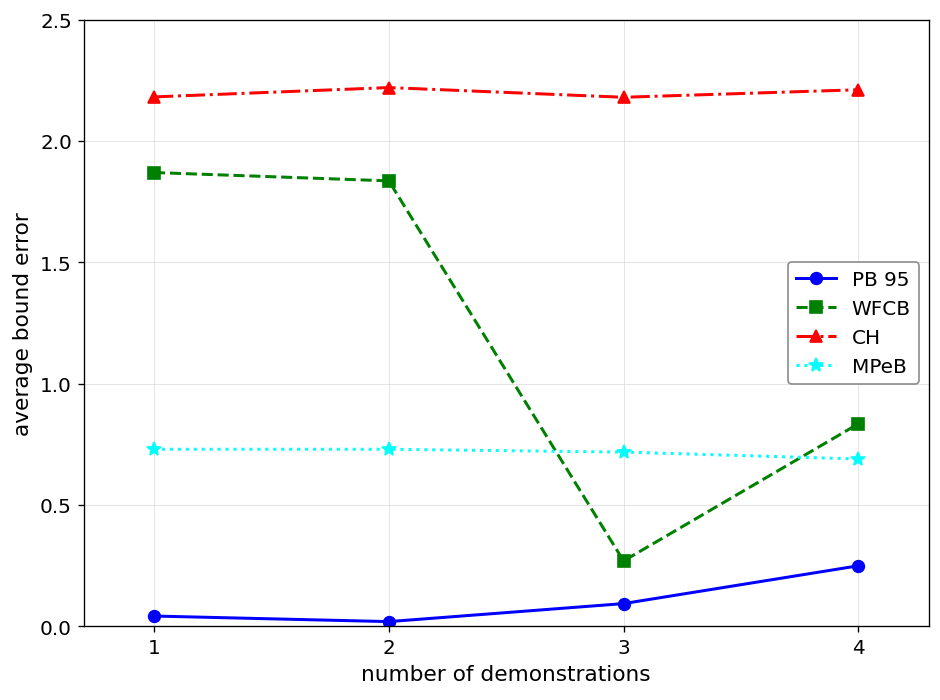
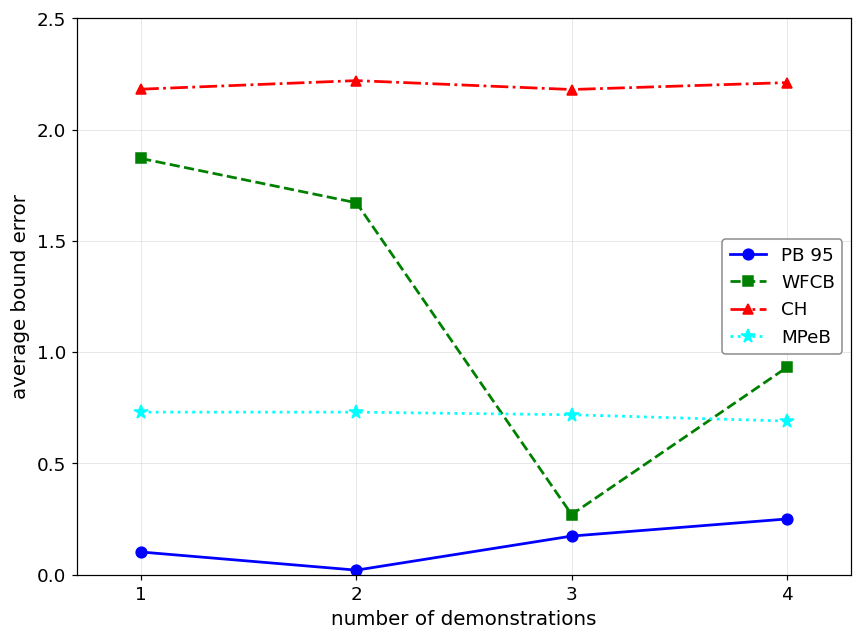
PB 95, 1: 0.04 -> 0.10
WFCB, 2: 1.84 -> 1.67
PB 95, 3: 0.09 -> 0.17
WFCB, 4: 0.83 -> 0.93
